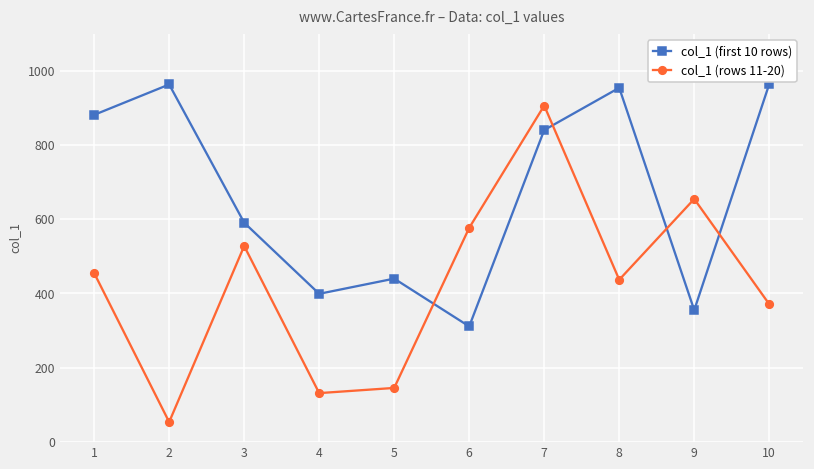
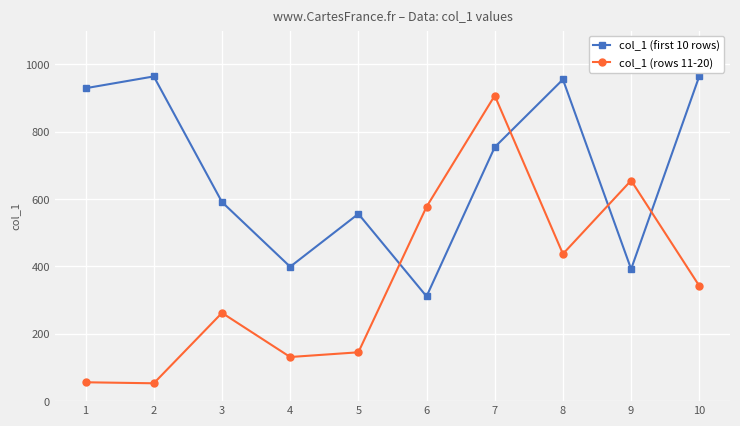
col_1 (first 10 rows), 1: 880 -> 930
col_1 (rows 11-20), 1: 460 -> 60
col_1 (rows 11-20), 3: 530 -> 260
col_1 (first 10 rows), 5: 440 -> 560
col_1 (first 10 rows), 7: 840 -> 750
col_1 (first 10 rows), 9: 360 -> 390
col_1 (rows 11-20), 10: 370 -> 340
